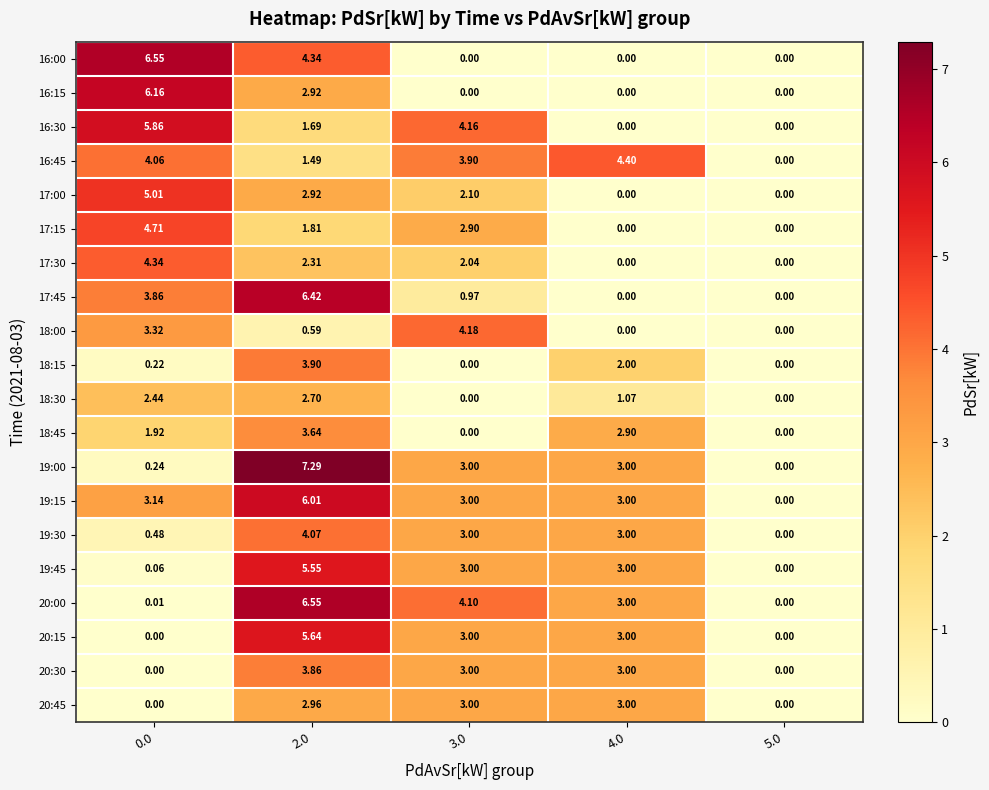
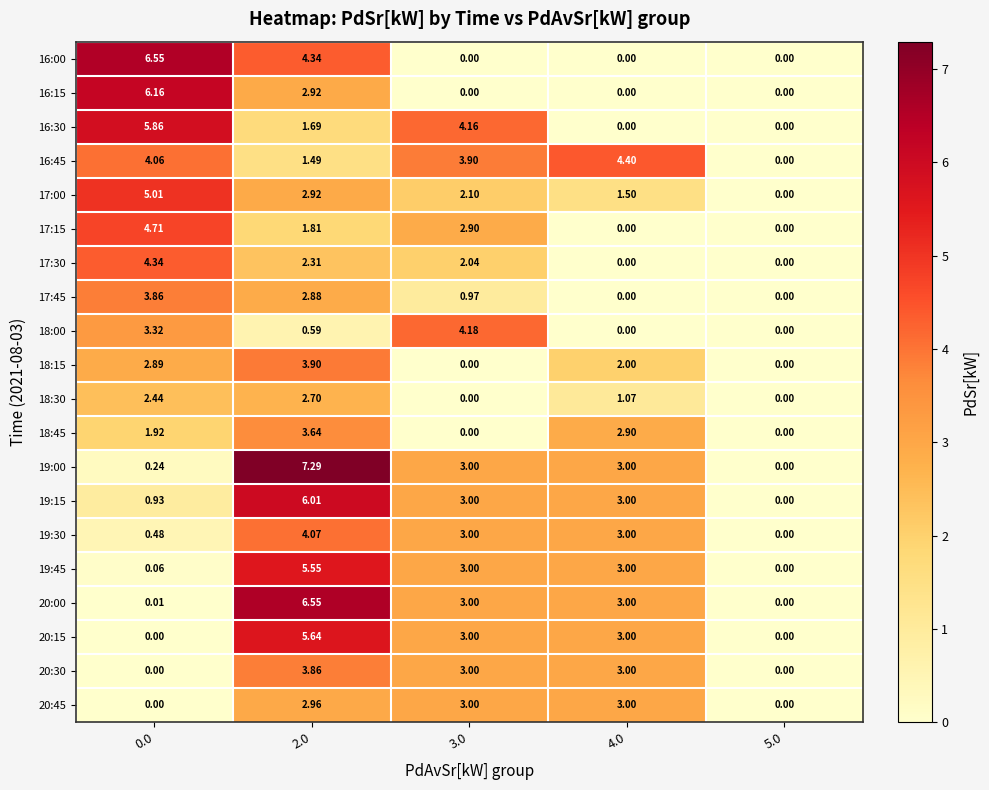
17:00, 4.0: 0.00 -> 1.50
17:45, 2.0: 6.42 -> 2.88
18:15, 0.0: 0.22 -> 2.89
19:15, 0.0: 3.14 -> 0.93
20:00, 3.0: 4.10 -> 3.00
